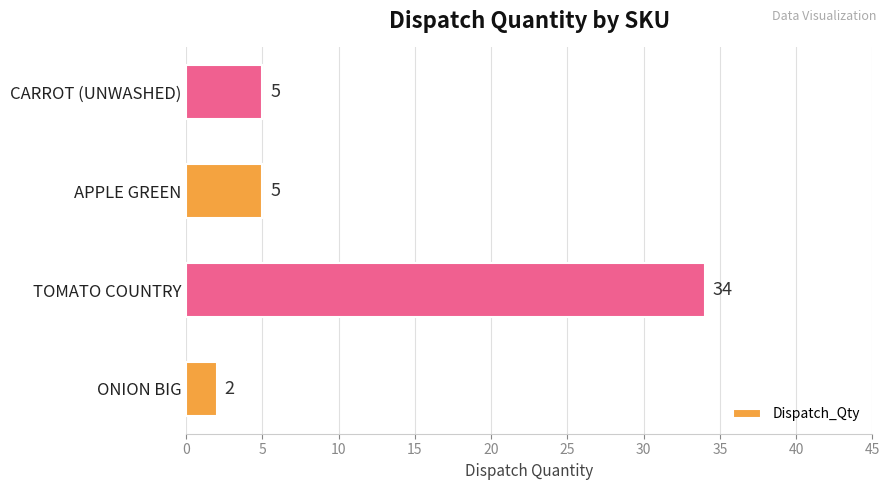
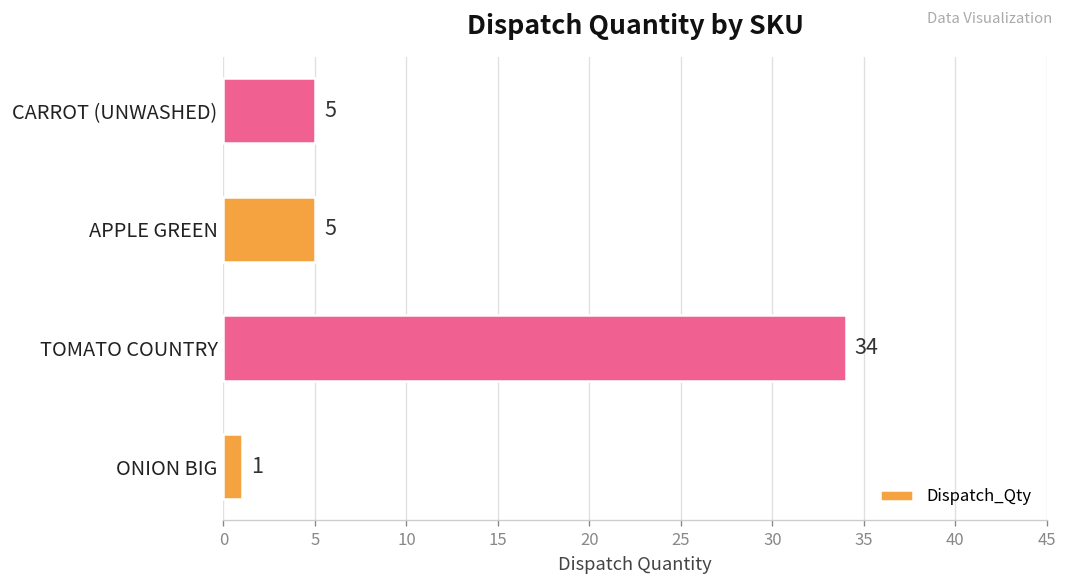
ONION BIG: 2 -> 1
